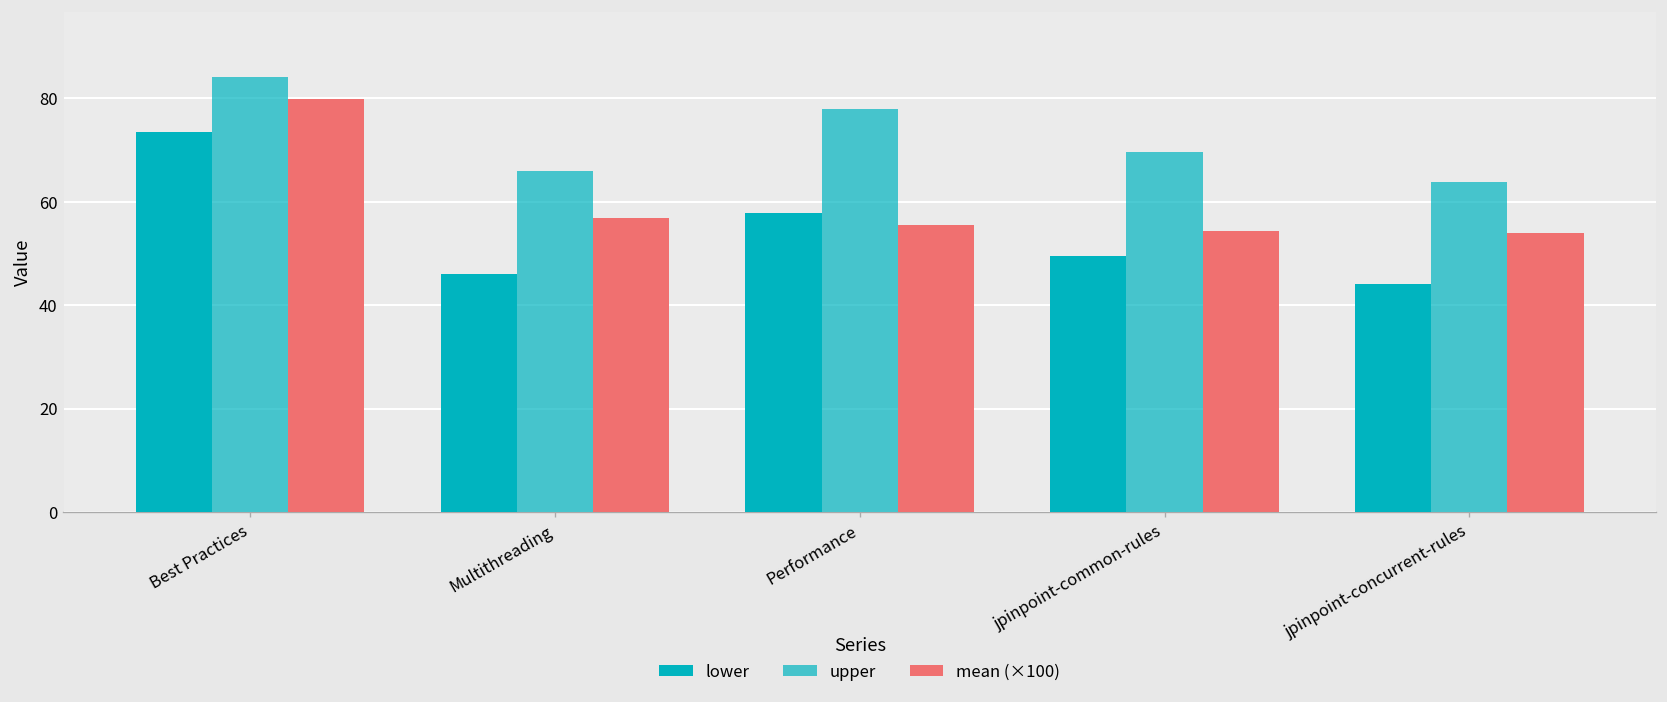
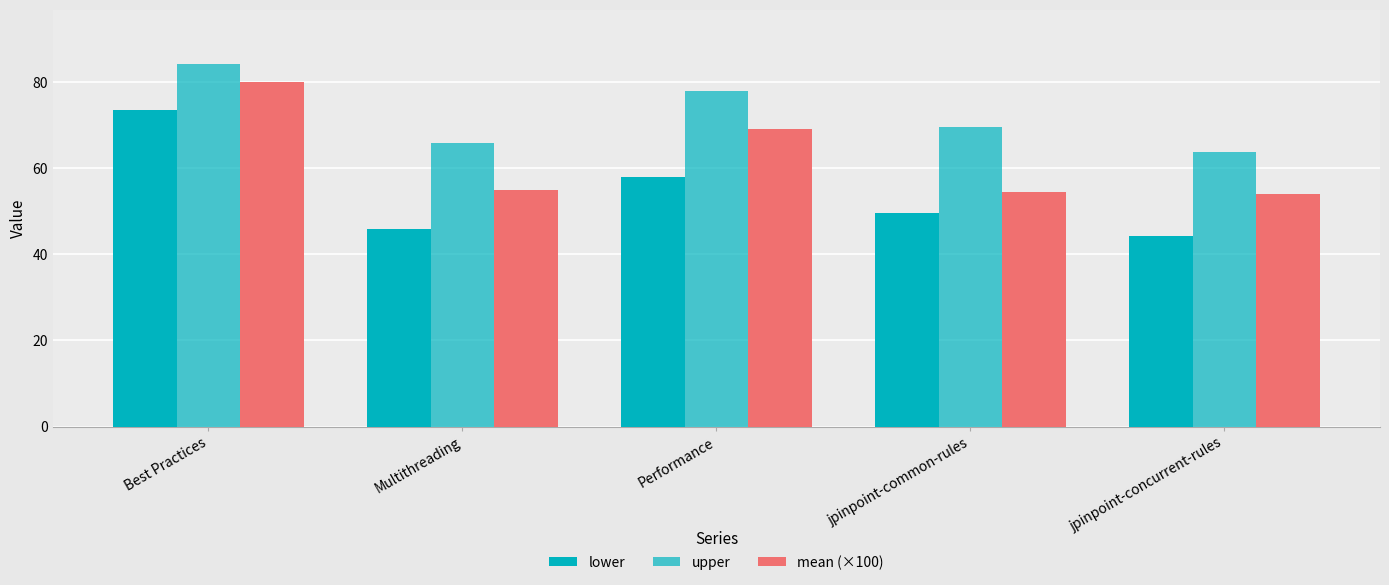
mean (×100), Multithreading: 57 -> 55
mean (×100), Performance: 56 -> 69
